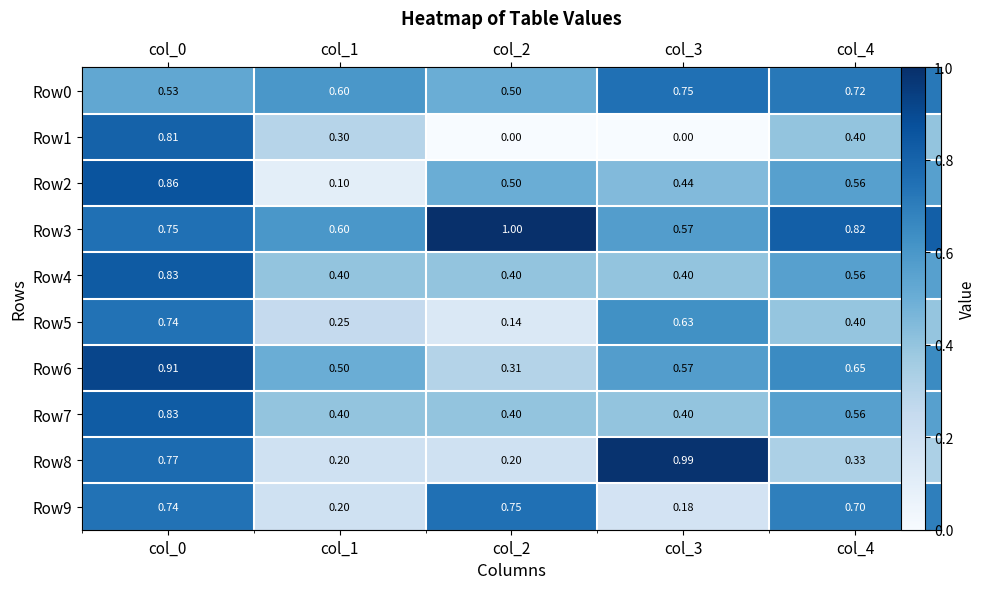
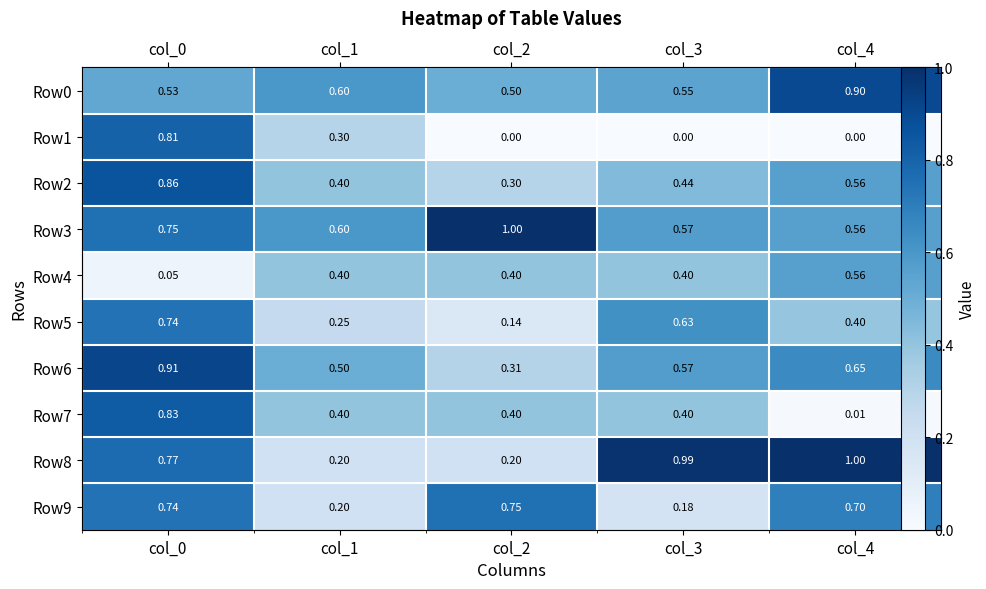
Row0, col_3: 0.75 -> 0.55
Row0, col_4: 0.72 -> 0.90
Row1, col_4: 0.40 -> 0.00
Row2, col_1: 0.10 -> 0.40
Row2, col_2: 0.50 -> 0.30
Row3, col_4: 0.82 -> 0.56
Row4, col_0: 0.83 -> 0.05
Row7, col_4: 0.56 -> 0.01
Row8, col_4: 0.33 -> 1.00
